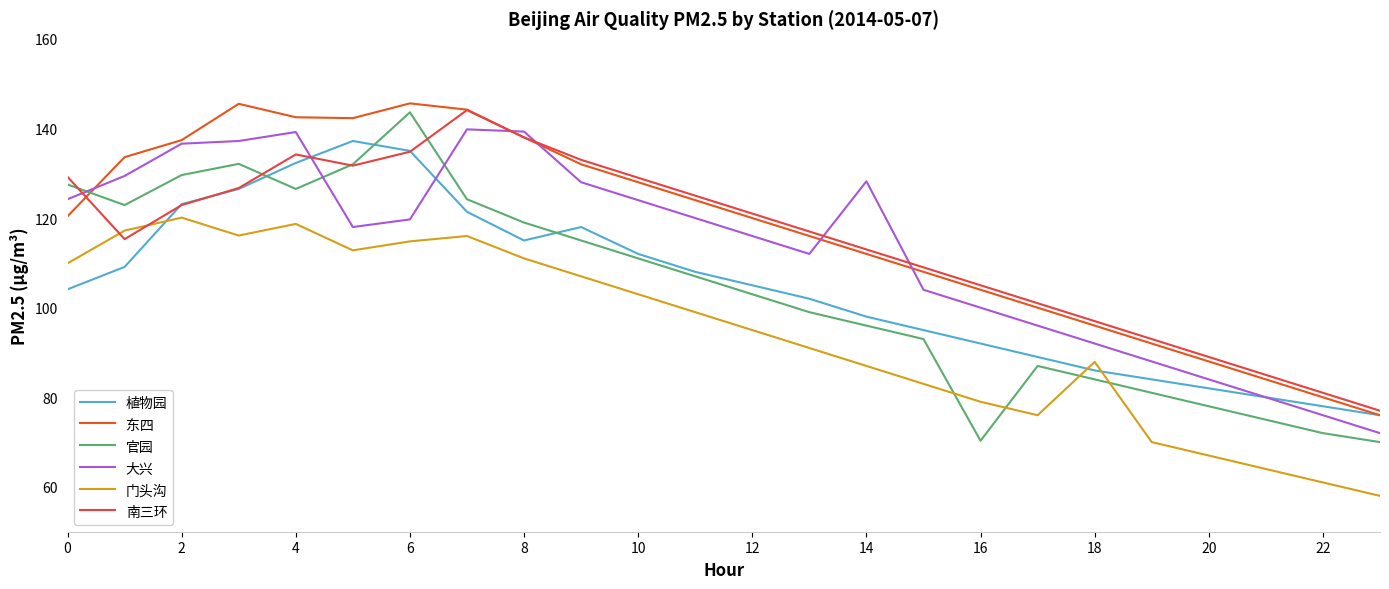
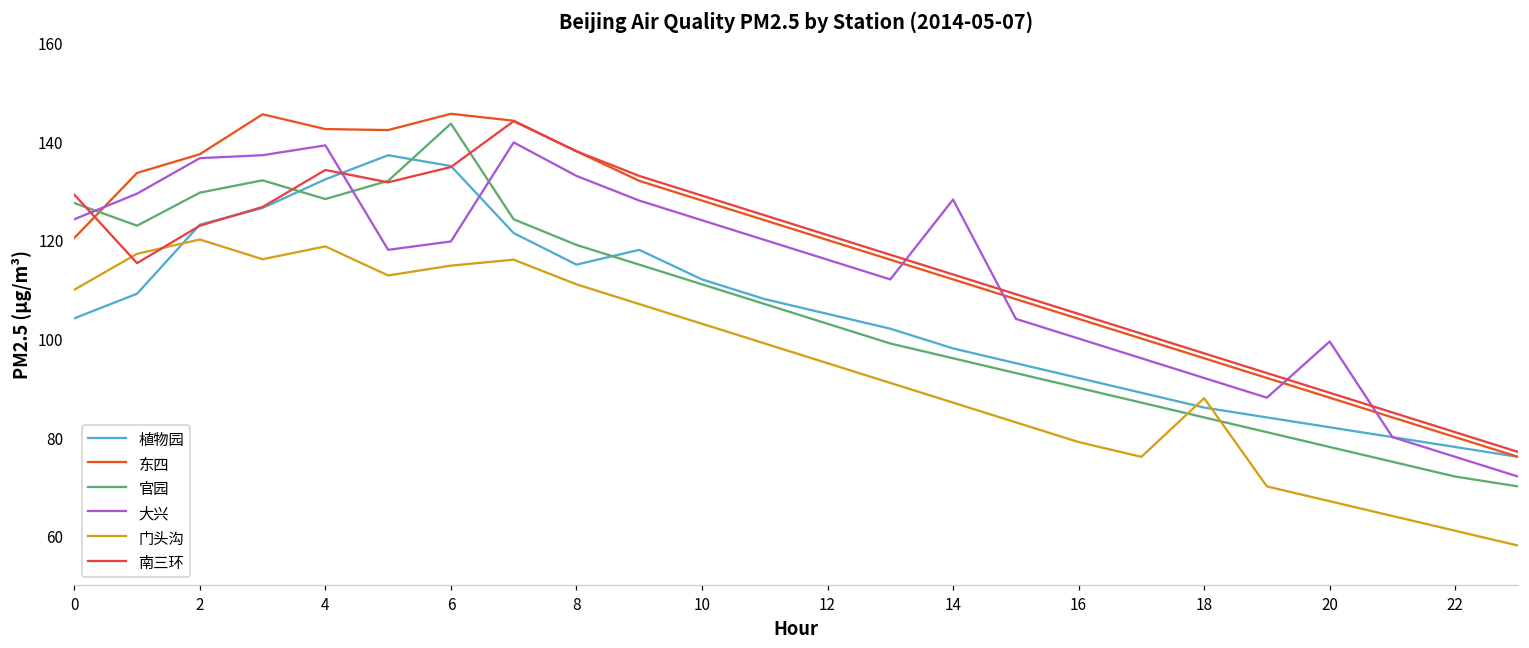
官园, 4: 127 -> 128
大兴, 8: 139 -> 133
官园, 16: 70 -> 90
大兴, 20: 84 -> 99
